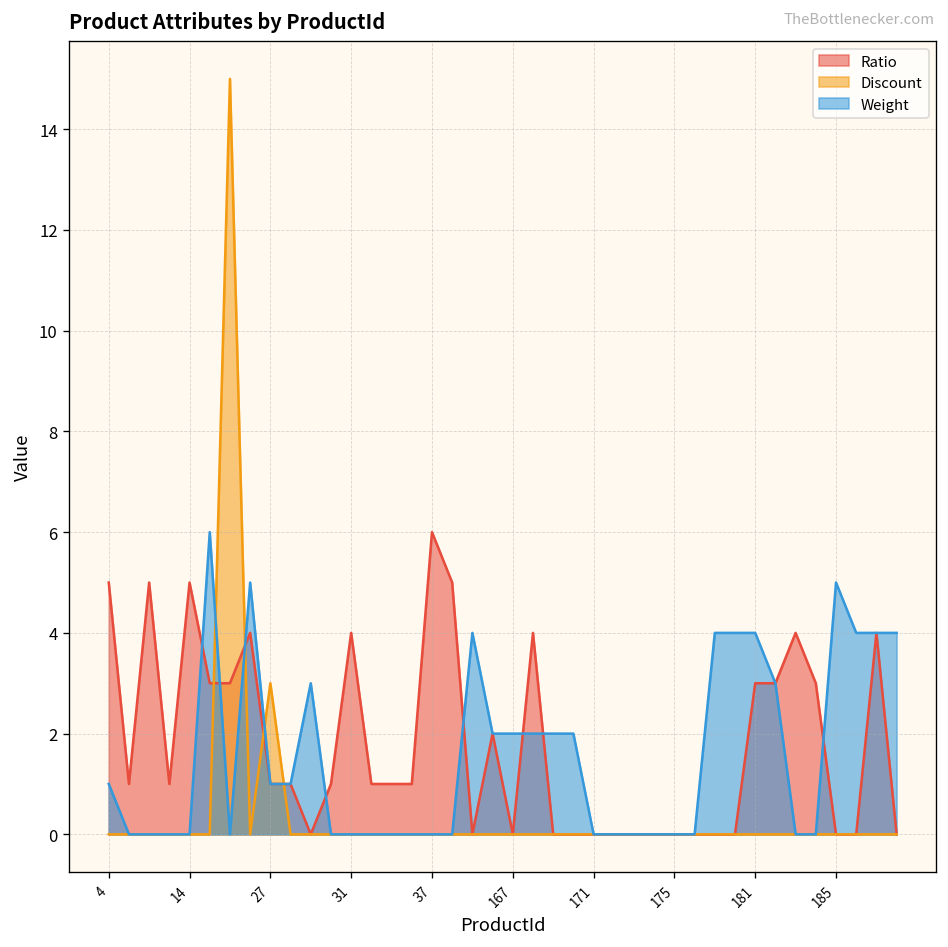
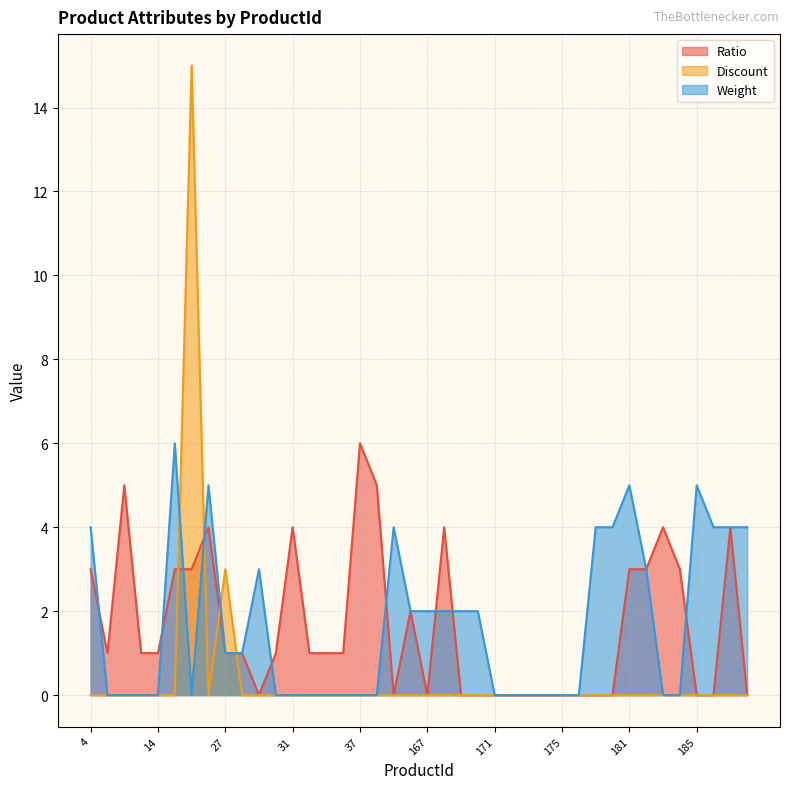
Ratio, 4: 5 -> 3
Weight, 4: 1 -> 4
Ratio, 14: 5 -> 1
Weight, 181: 4 -> 5
